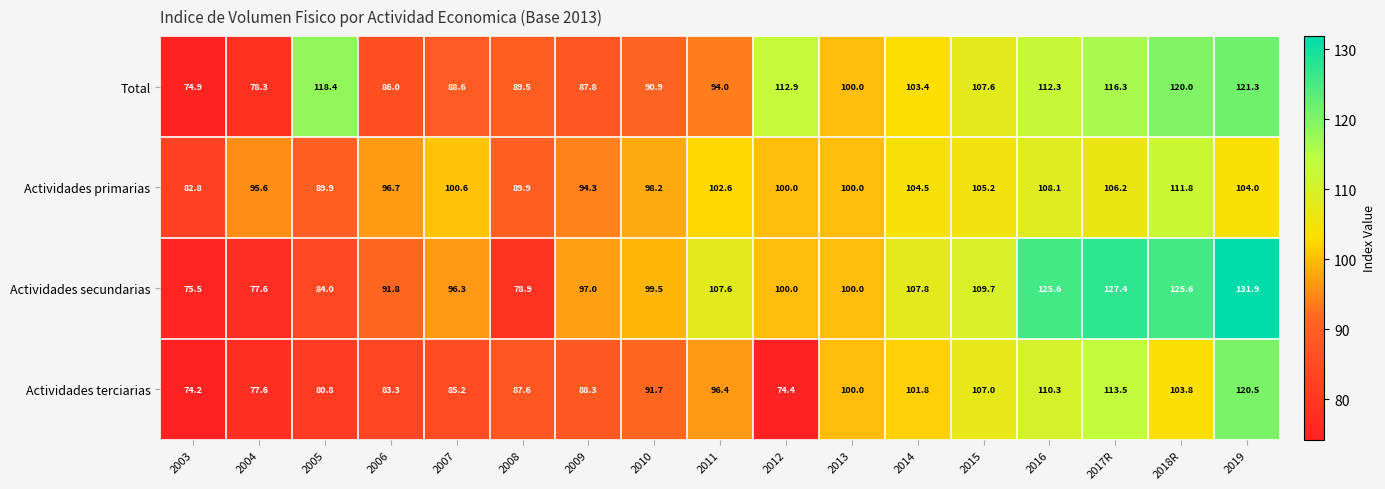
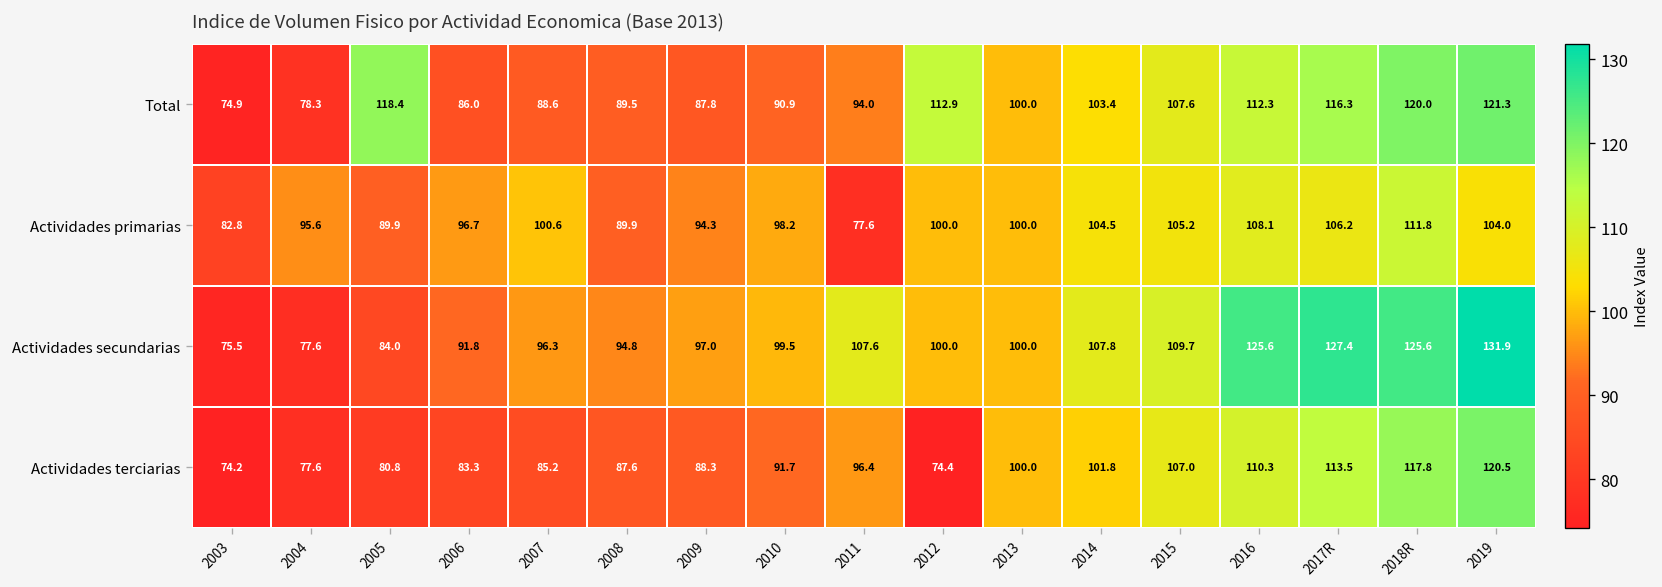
Actividades primarias, 2011: 102.6 -> 77.6
Actividades secundarias, 2008: 78.9 -> 94.8
Actividades terciarias, 2018R: 103.8 -> 117.8
